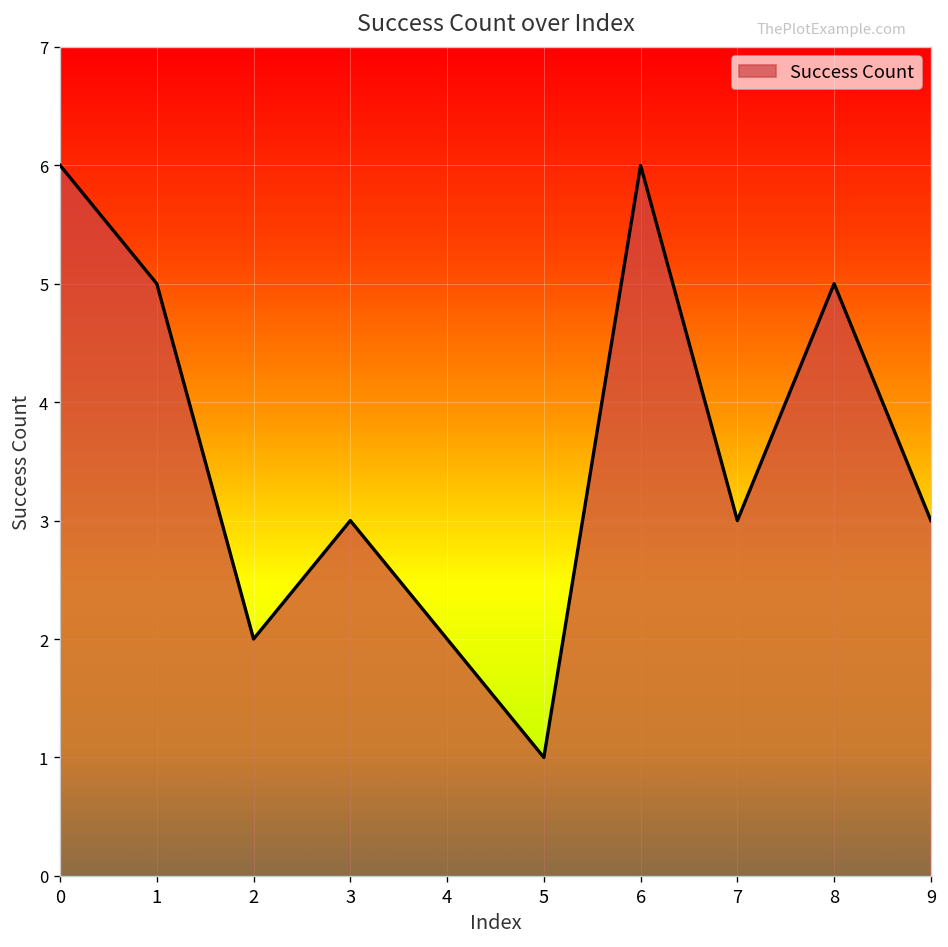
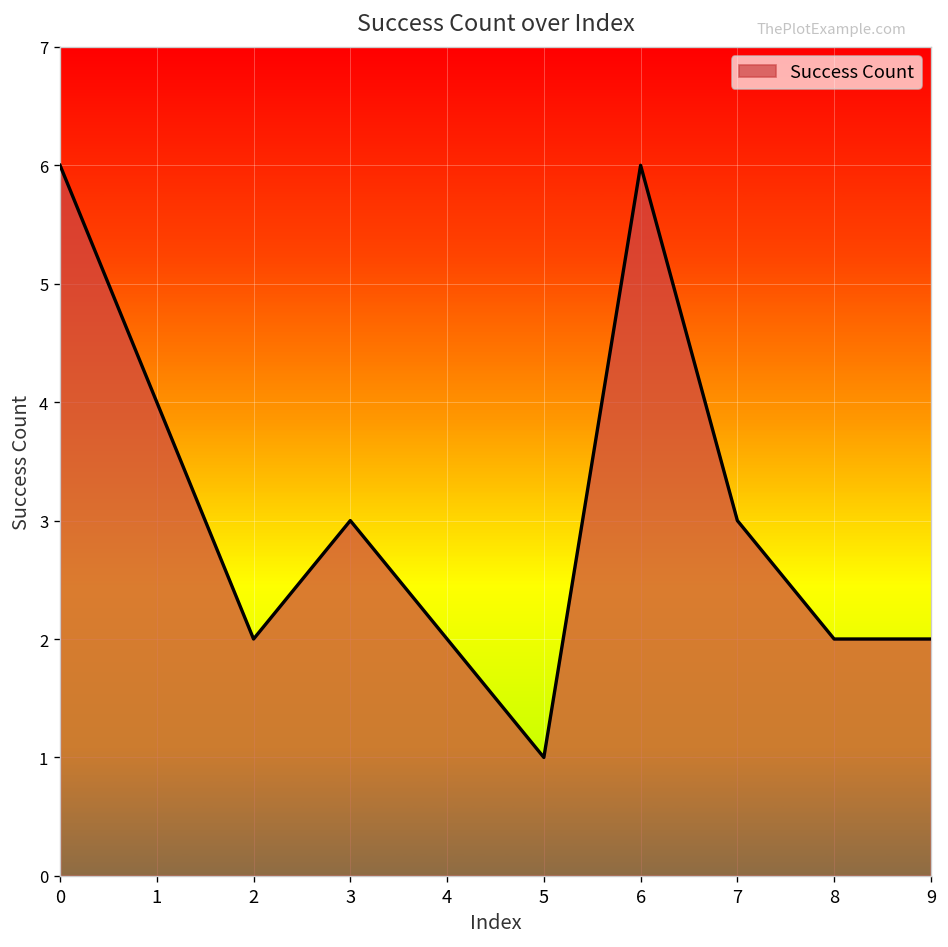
1: 5 -> 4
8: 5 -> 2
9: 3 -> 2
